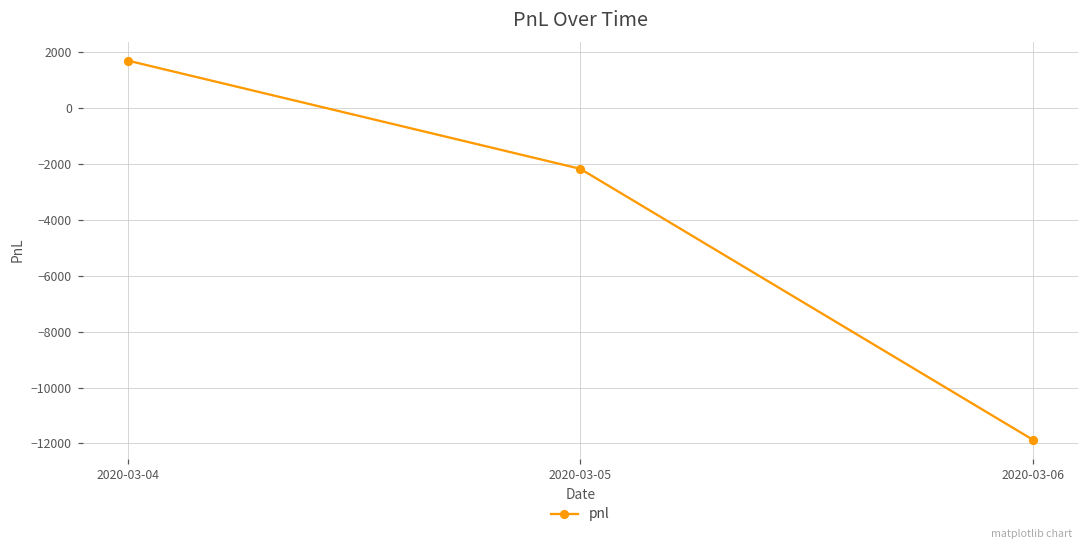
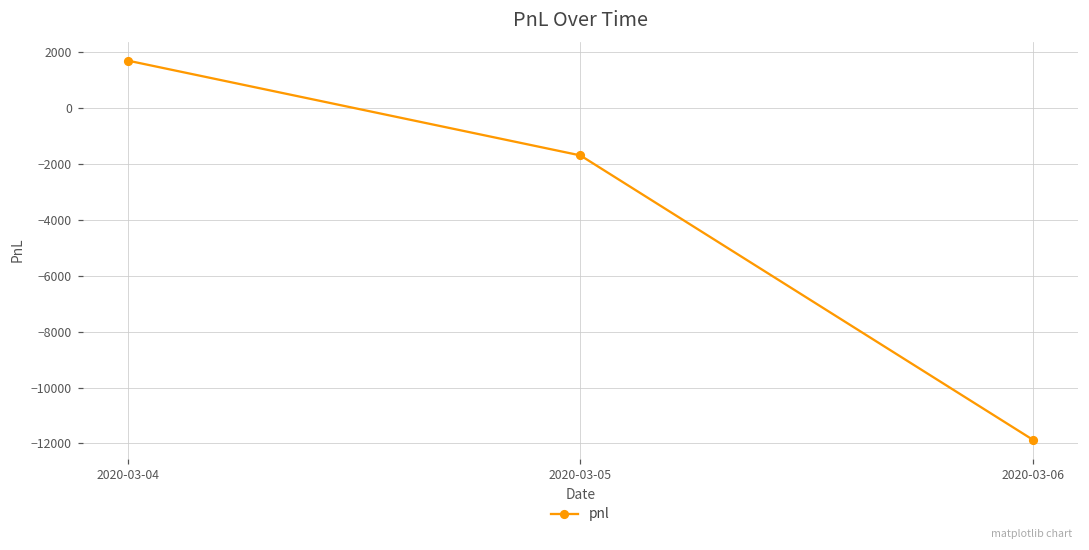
2020-03-05: -2200 -> -1700
